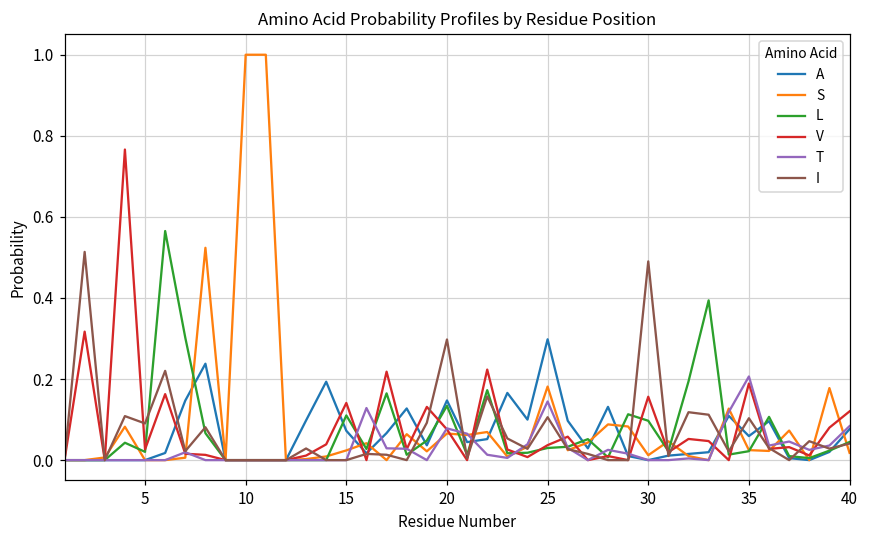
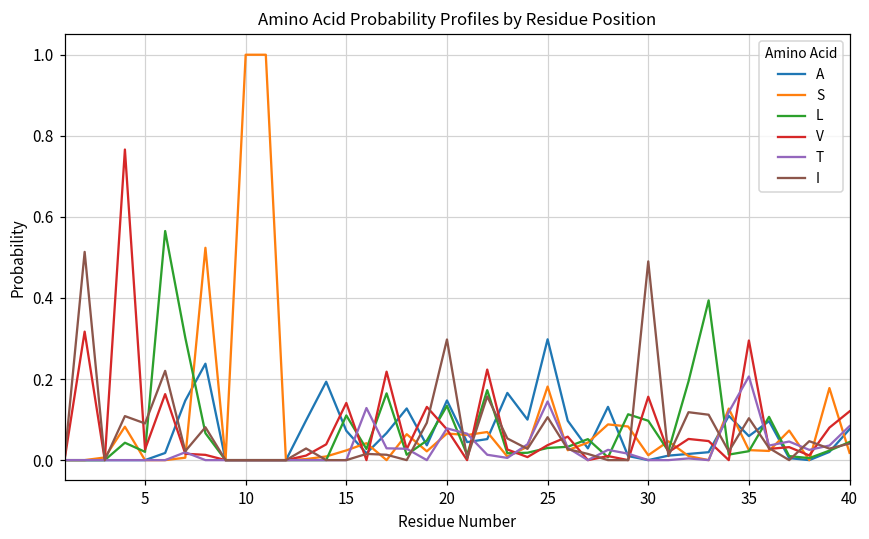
V, 35: 0.19 -> 0.30
